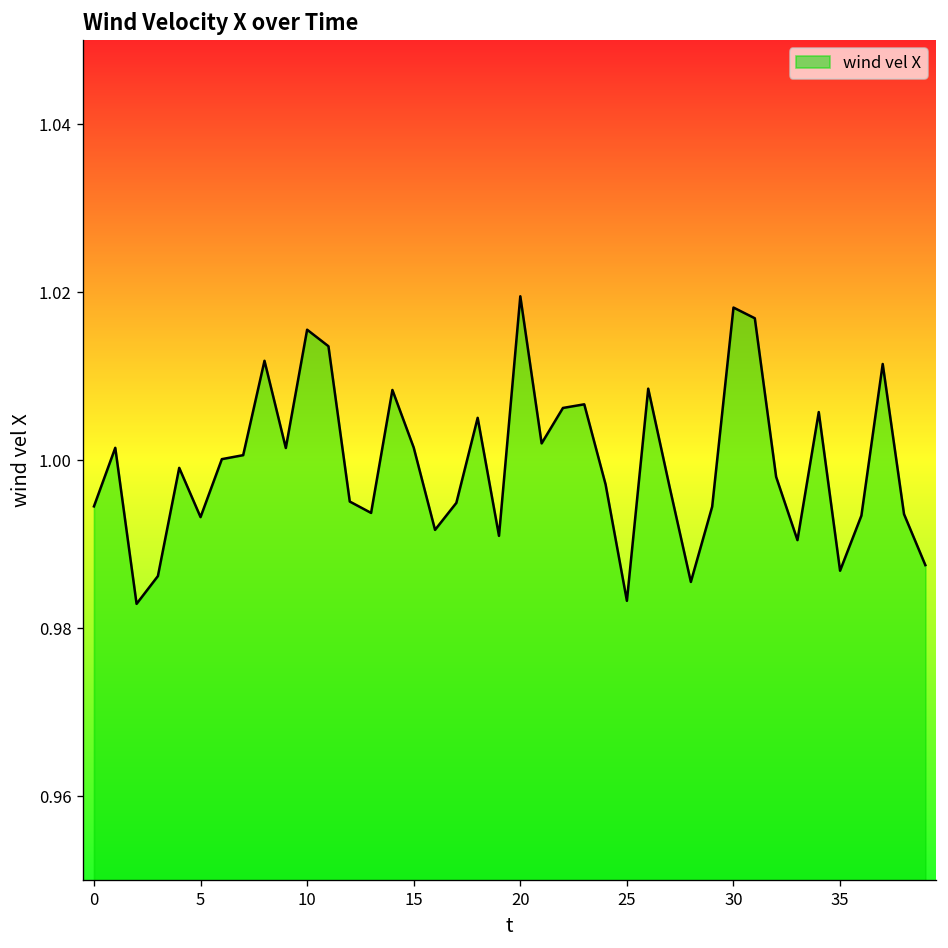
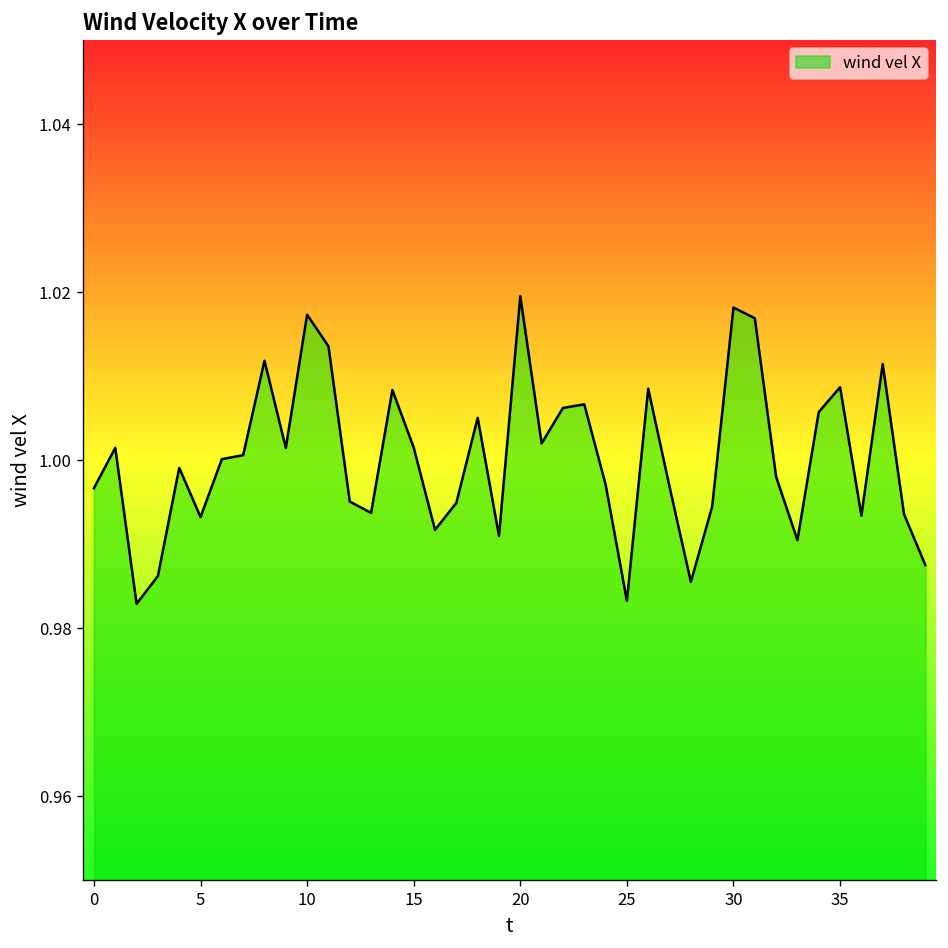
0: 0.995 -> 0.997
10: 1.016 -> 1.017
35: 0.987 -> 1.009
